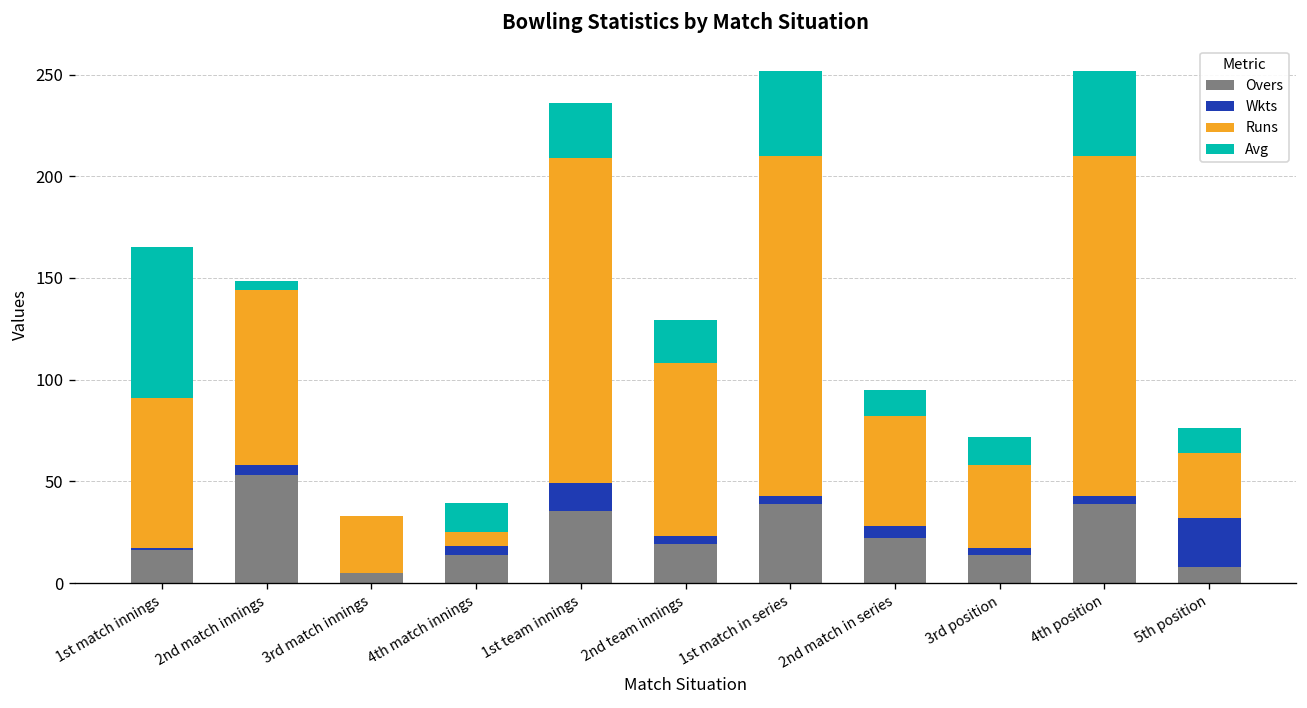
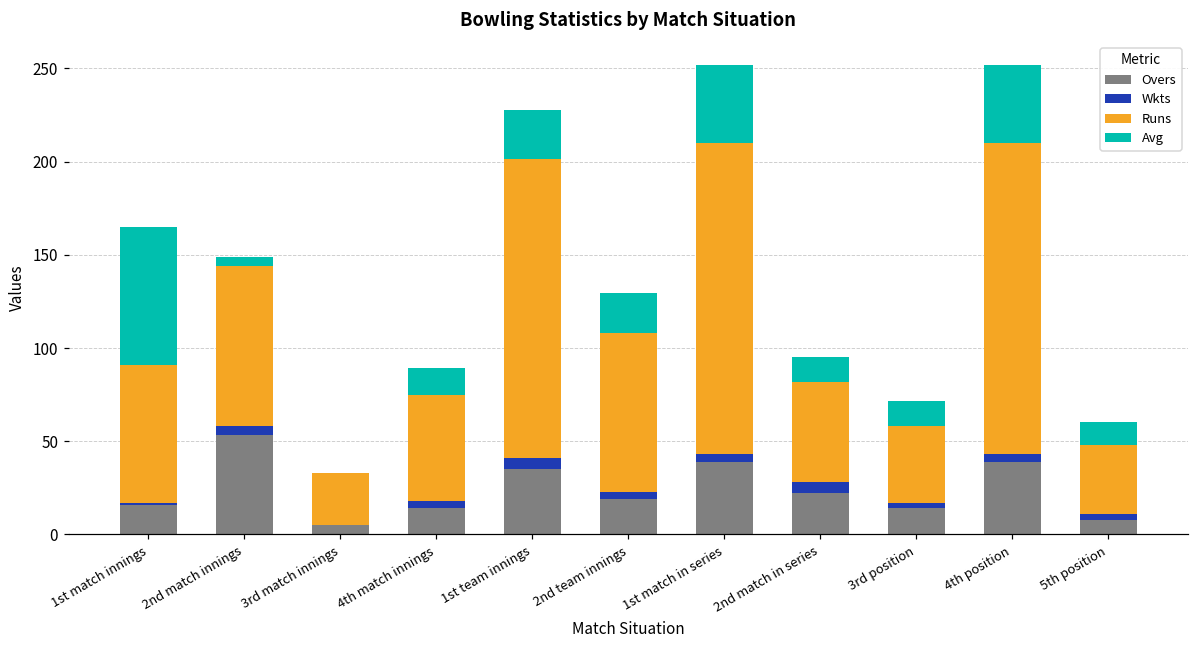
Runs, 4th match innings: 7 -> 57
Wkts, 1st team innings: 14 -> 6
Wkts, 5th position: 24 -> 3
Runs, 5th position: 32 -> 37
